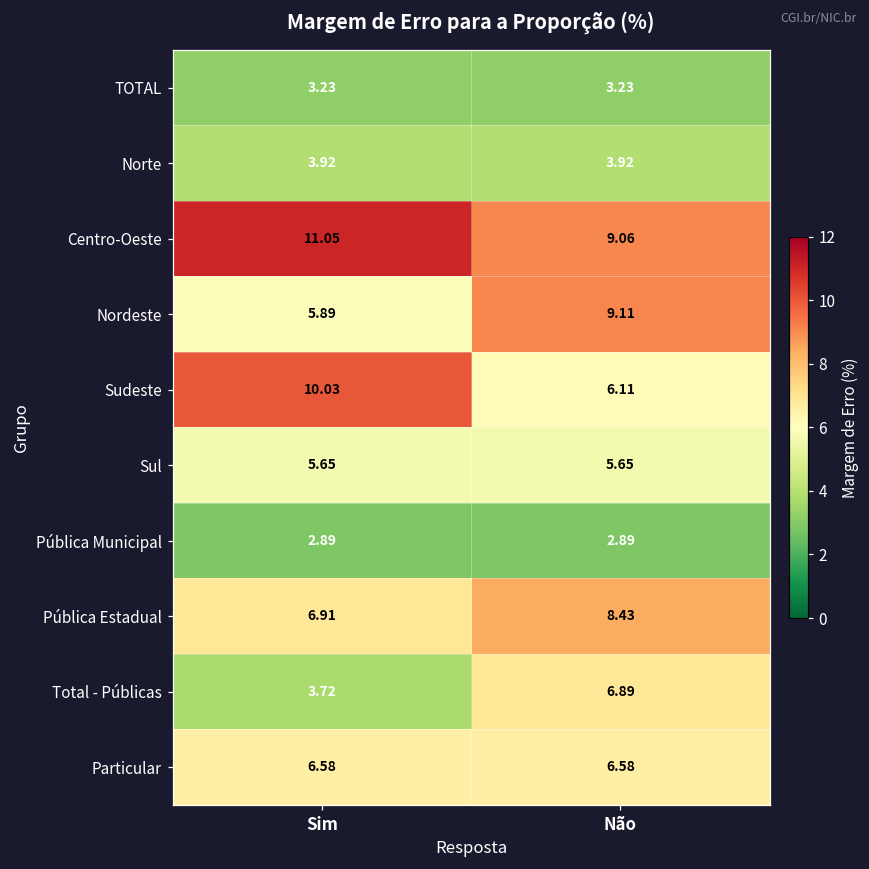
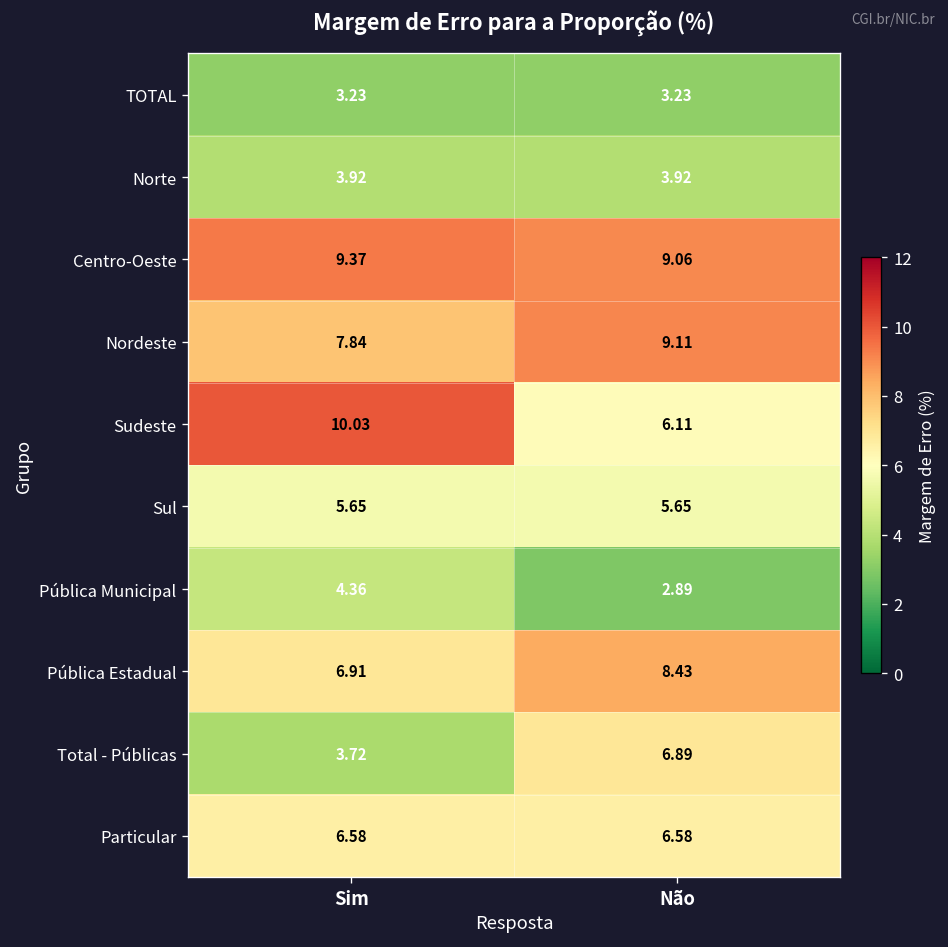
Centro-Oeste, Sim: 11.05 -> 9.37
Nordeste, Sim: 5.89 -> 7.84
Pública Municipal, Sim: 2.89 -> 4.36
